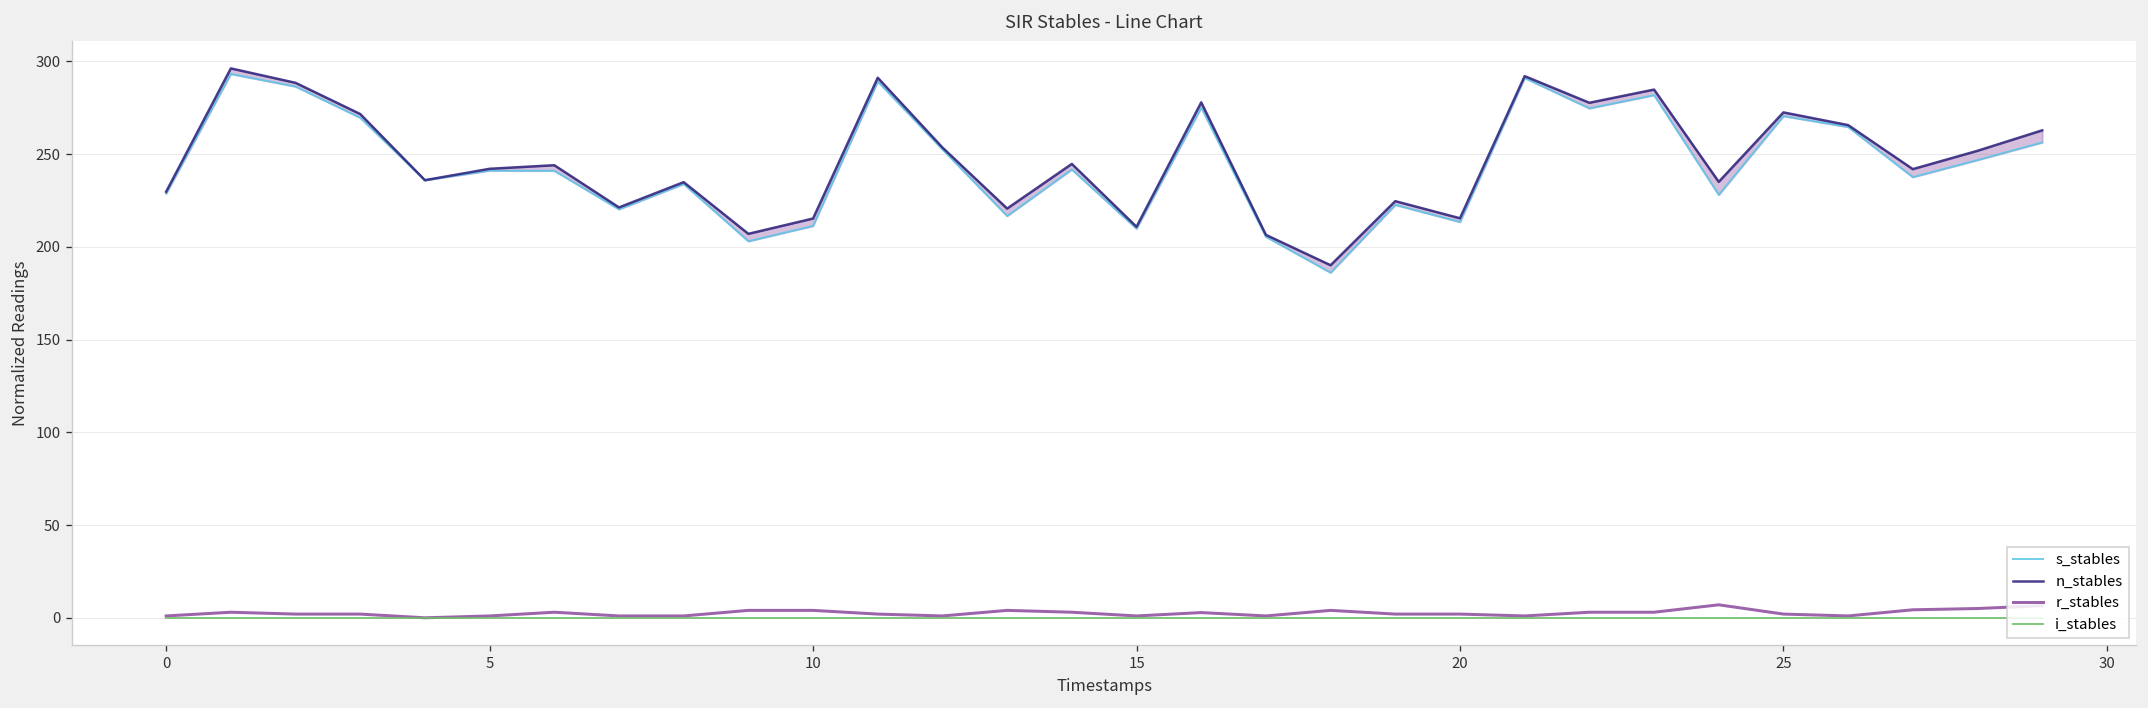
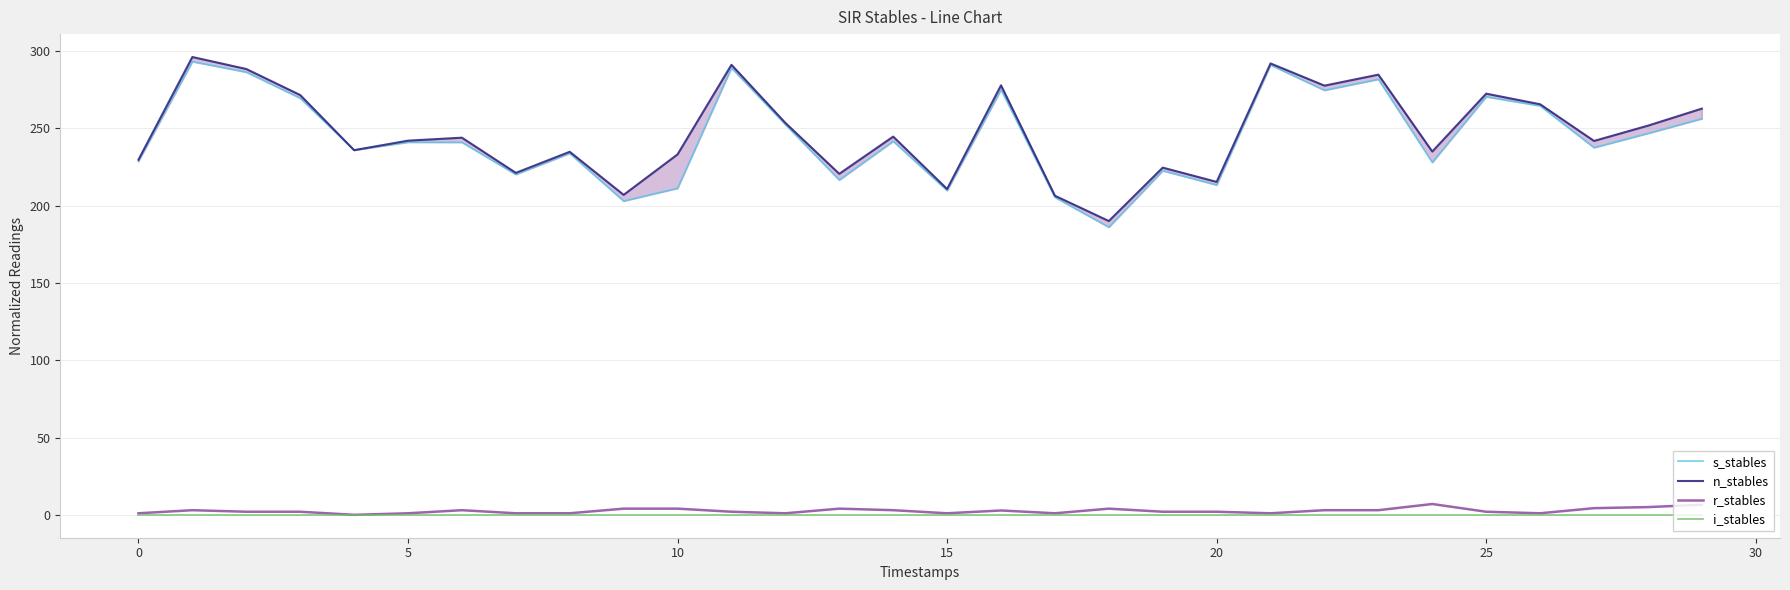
n_stables, 10: 215 -> 233
